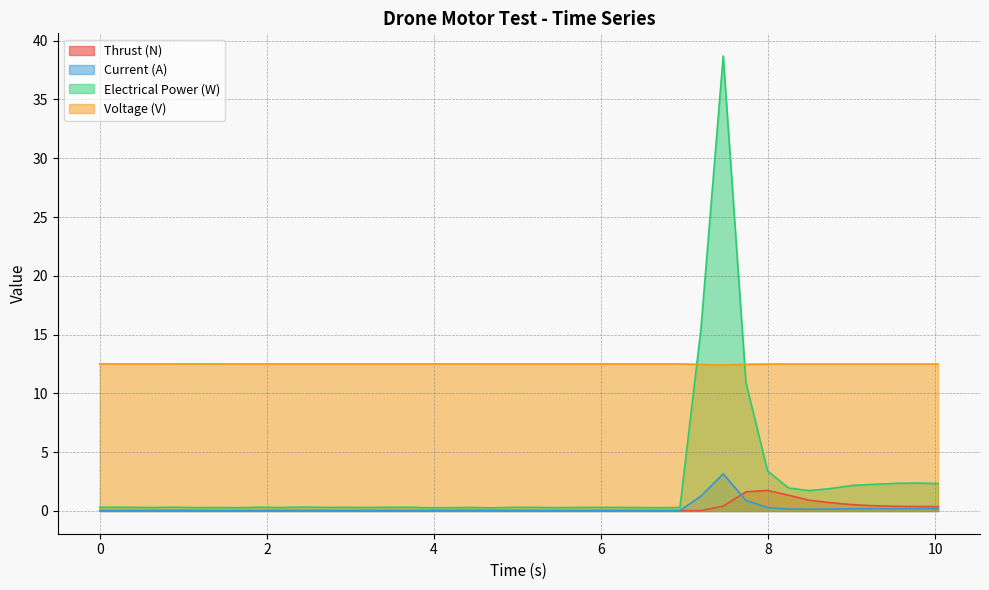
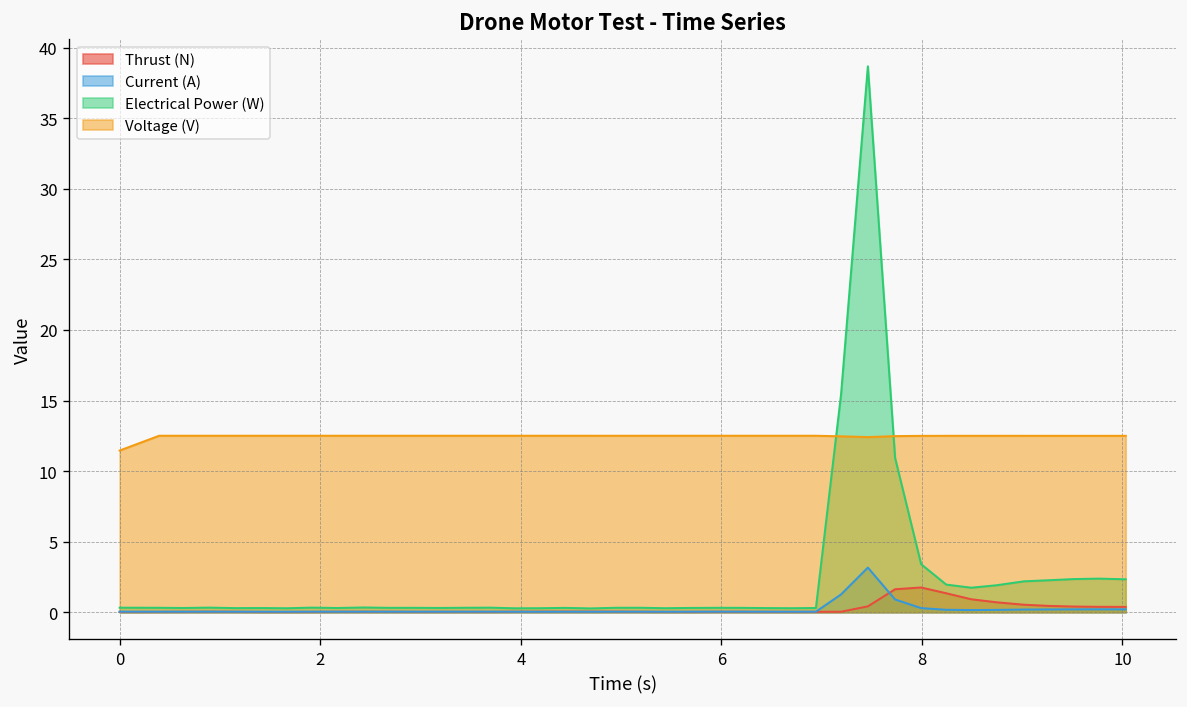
Voltage (V), 0: 12.5 -> 11.5
